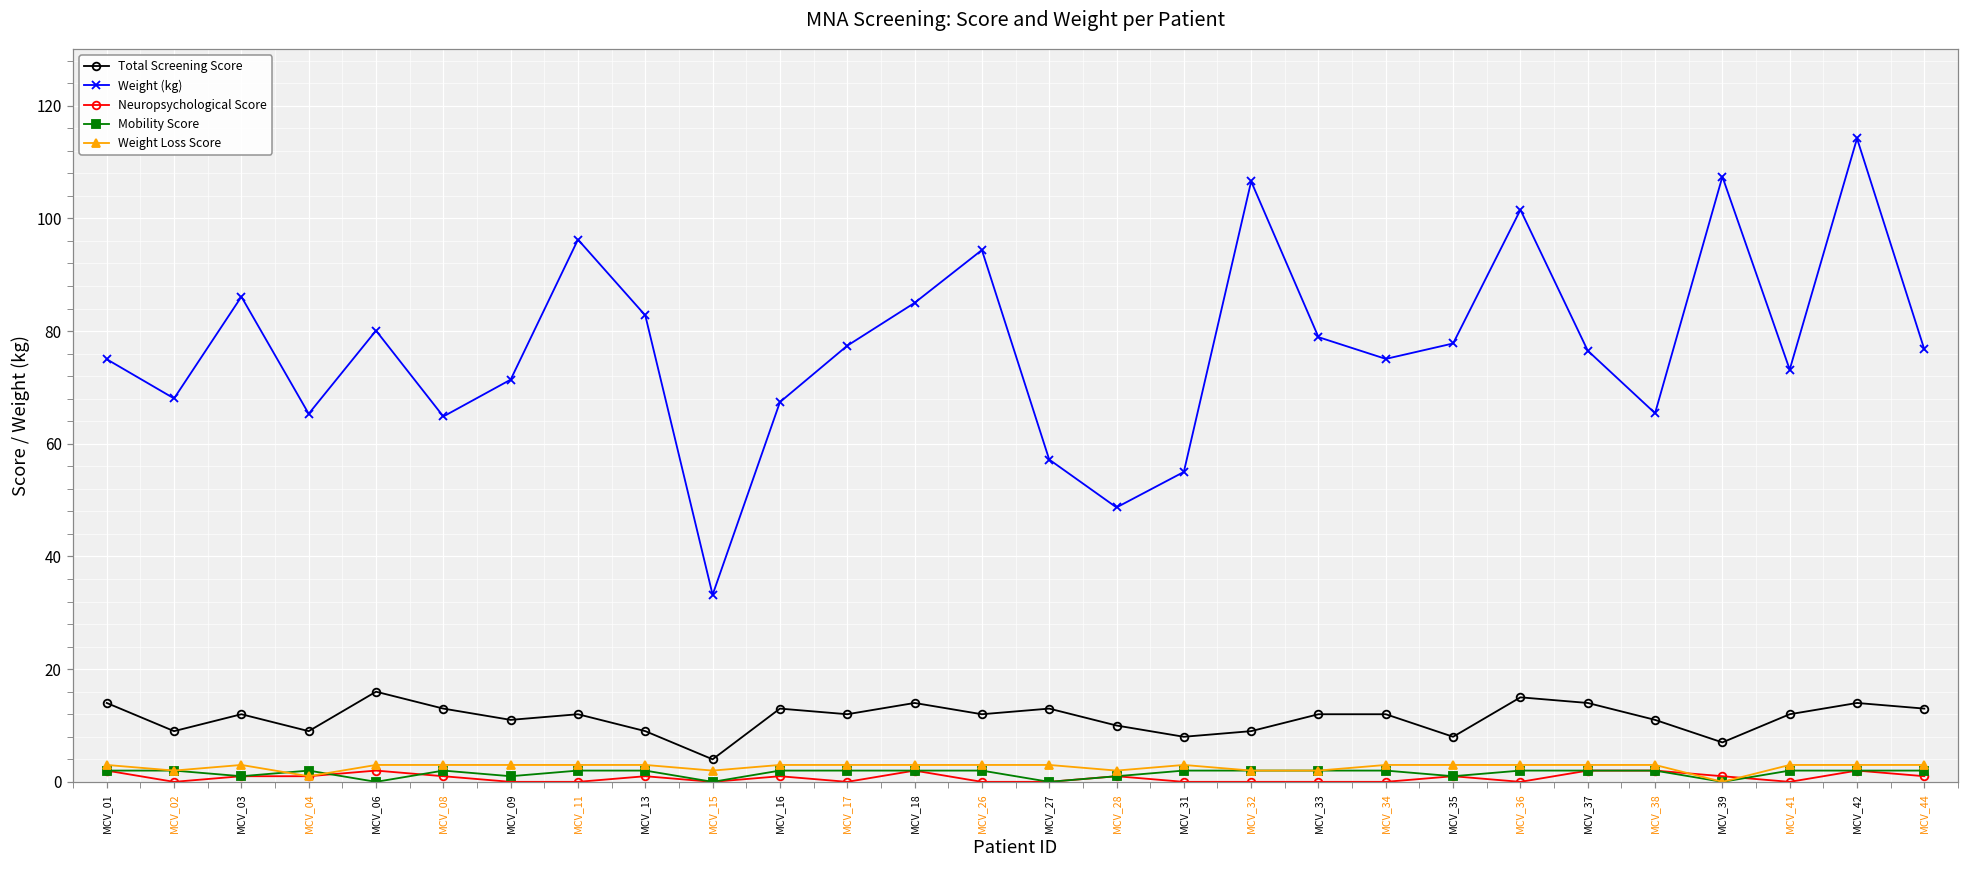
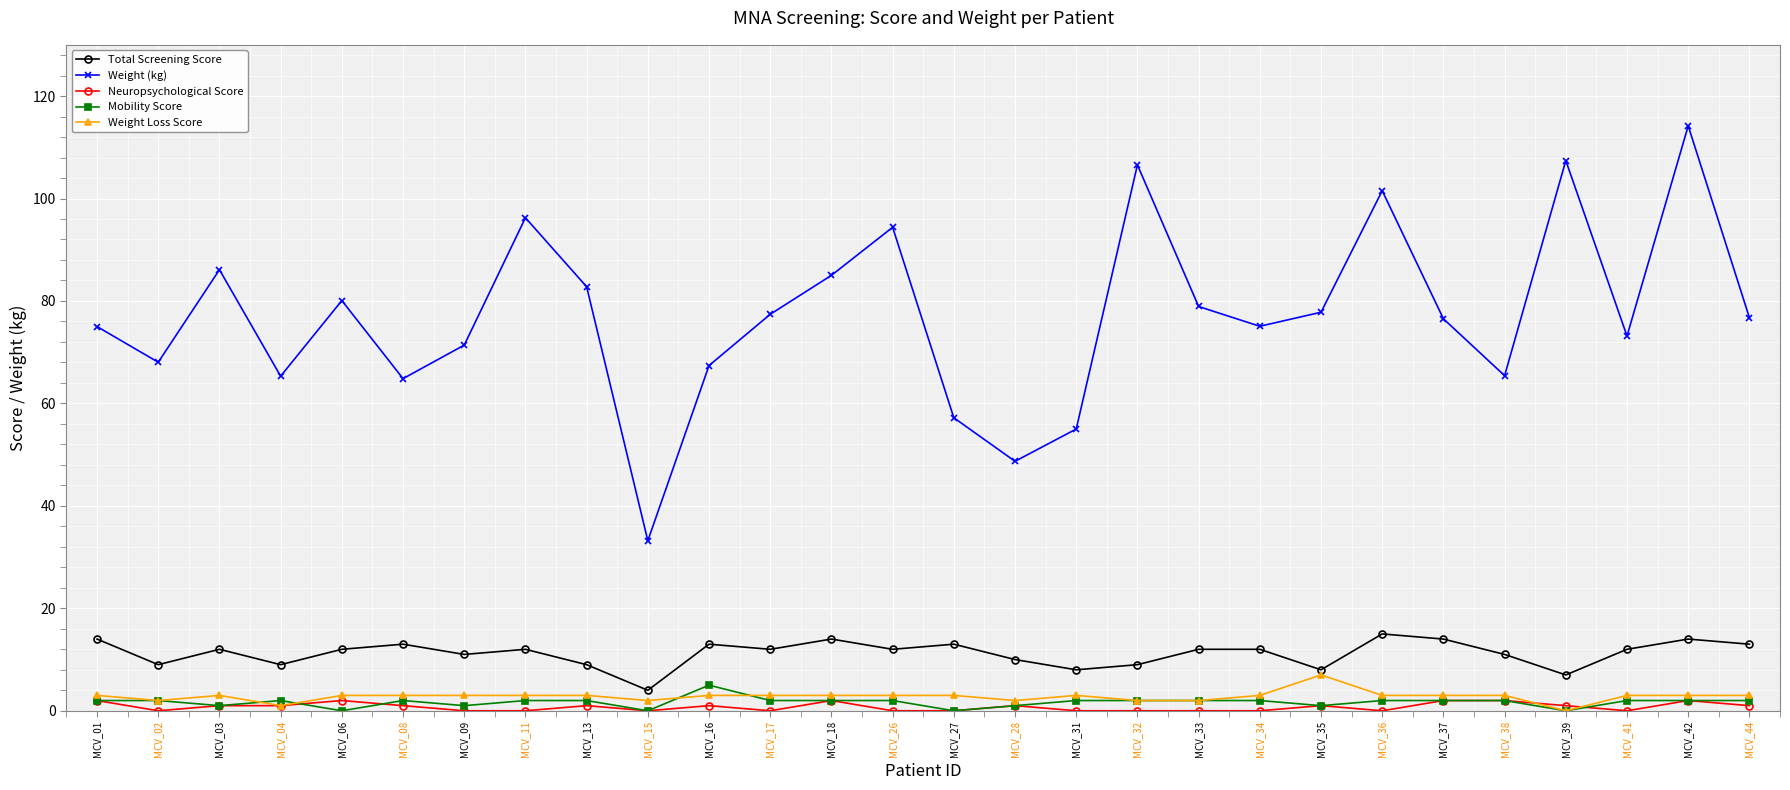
Total Screening Score, MCV_06: 16 -> 12
Mobility Score, MCV_16: 2 -> 5
Weight Loss Score, MCV_35: 3 -> 7
